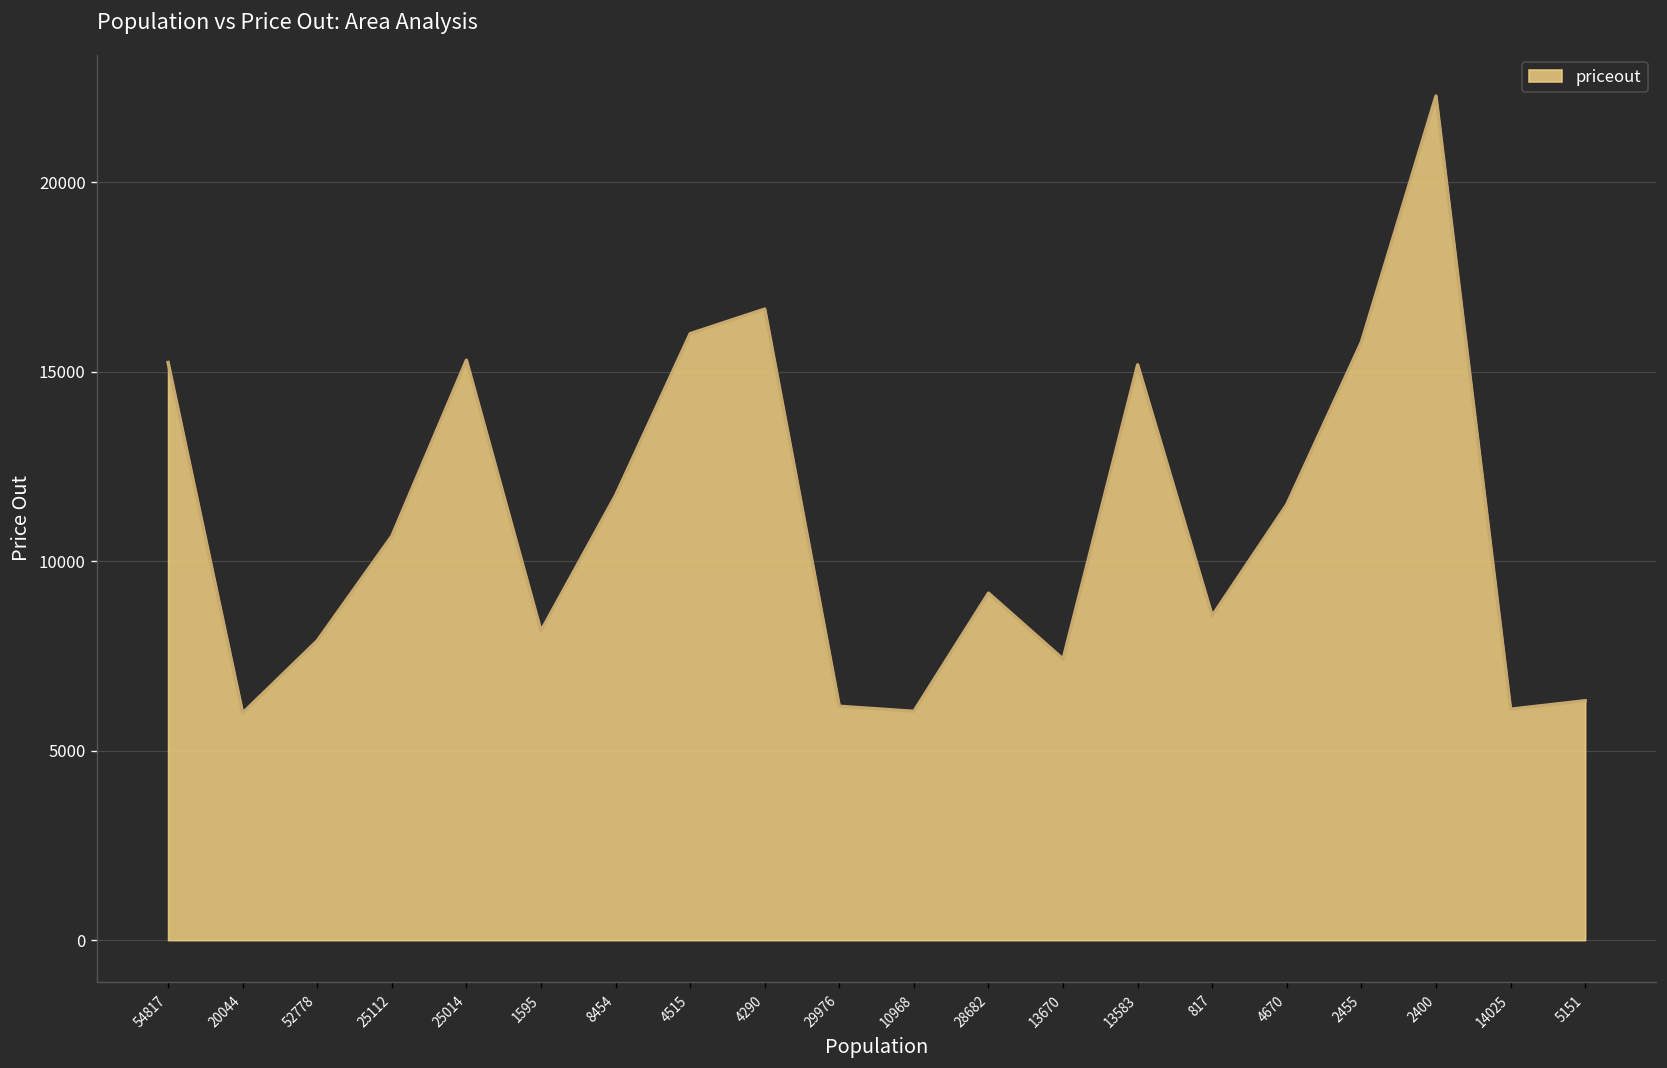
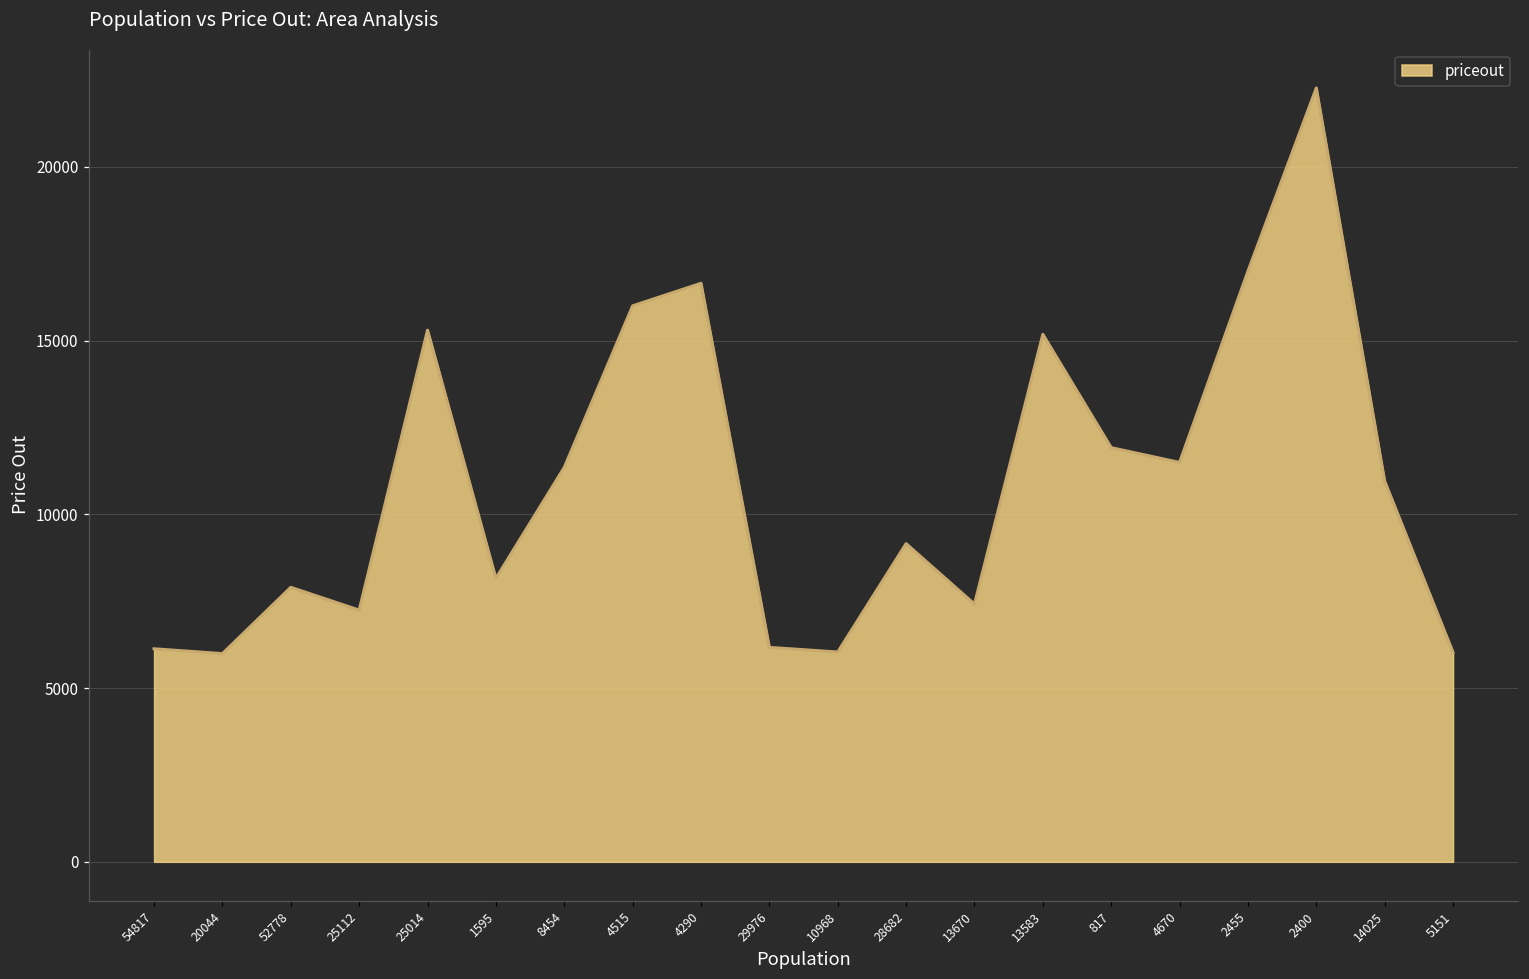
54817: 15200 -> 6100
25112: 10700 -> 7200
8454: 11700 -> 11400
817: 8600 -> 11900
2455: 15800 -> 17000
14025: 6100 -> 11000
5151: 6300 -> 6000
